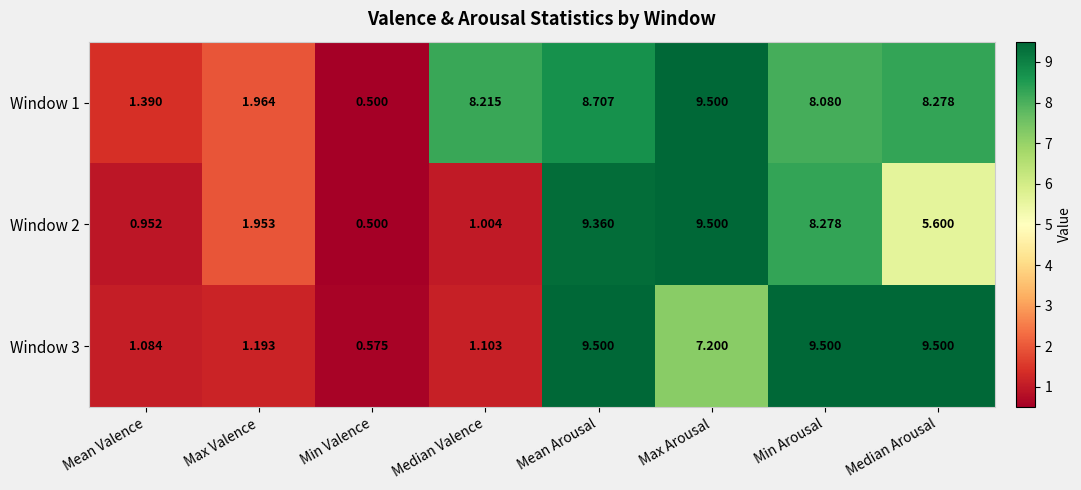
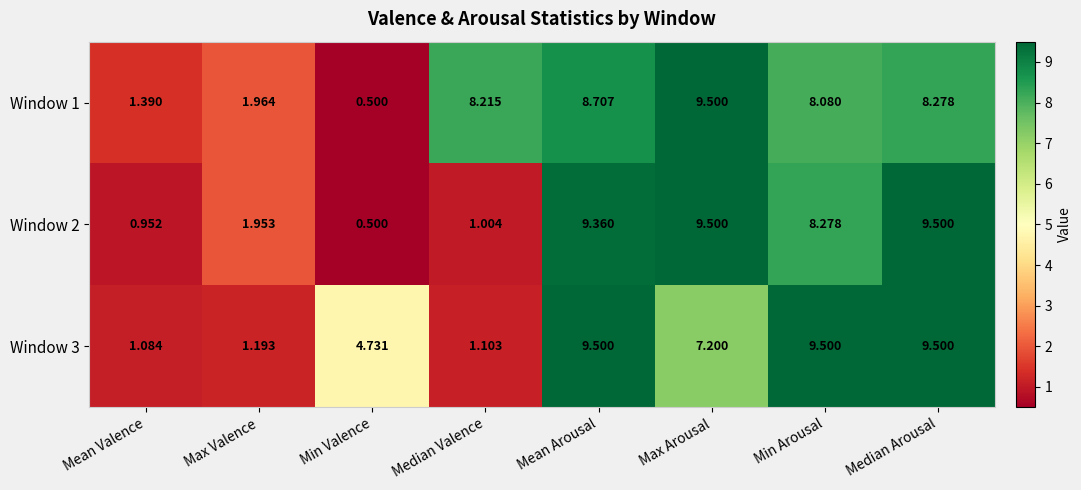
Window 2, Median Arousal: 5.600 -> 9.500
Window 3, Min Valence: 0.575 -> 4.731
